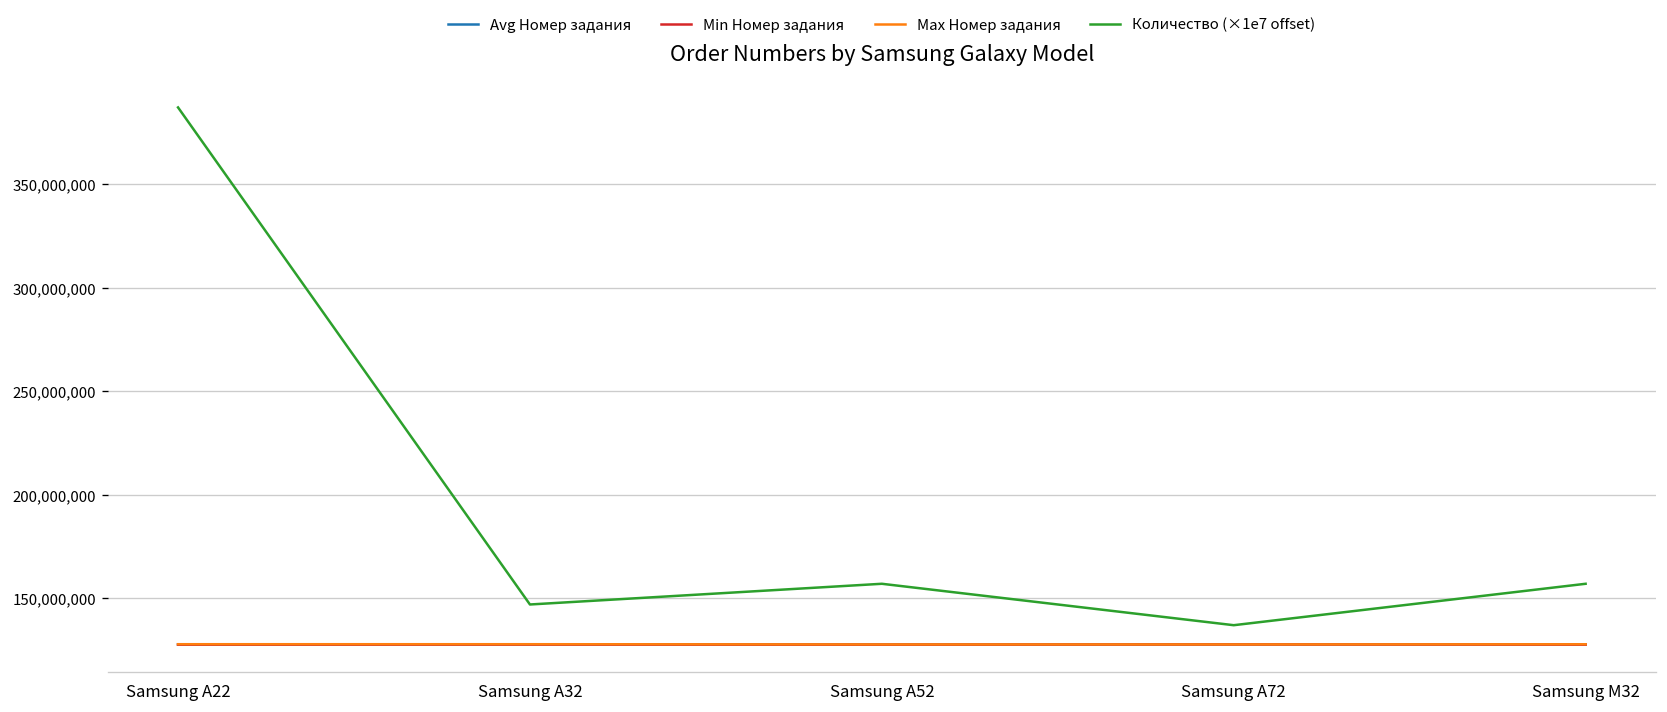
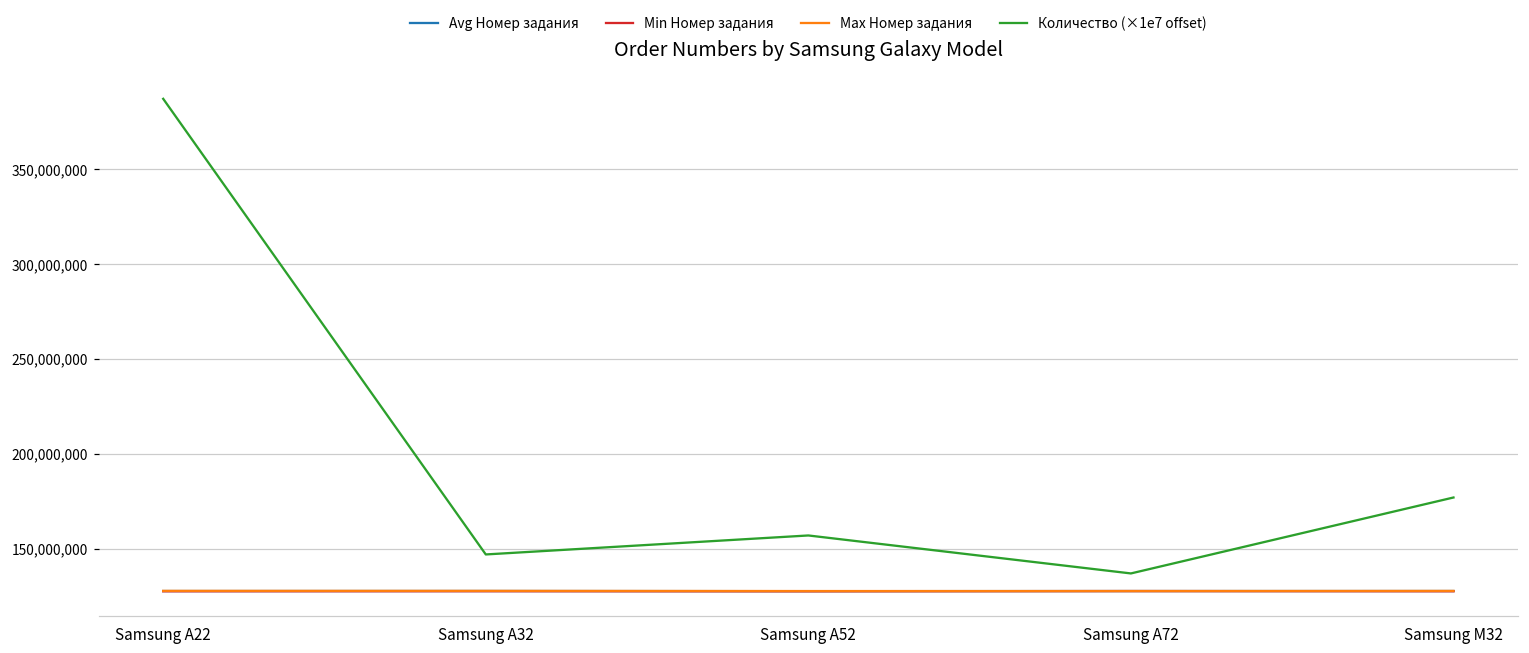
Количество (×1e7 offset), Samsung M32: 157,000,000 -> 177,000,000
